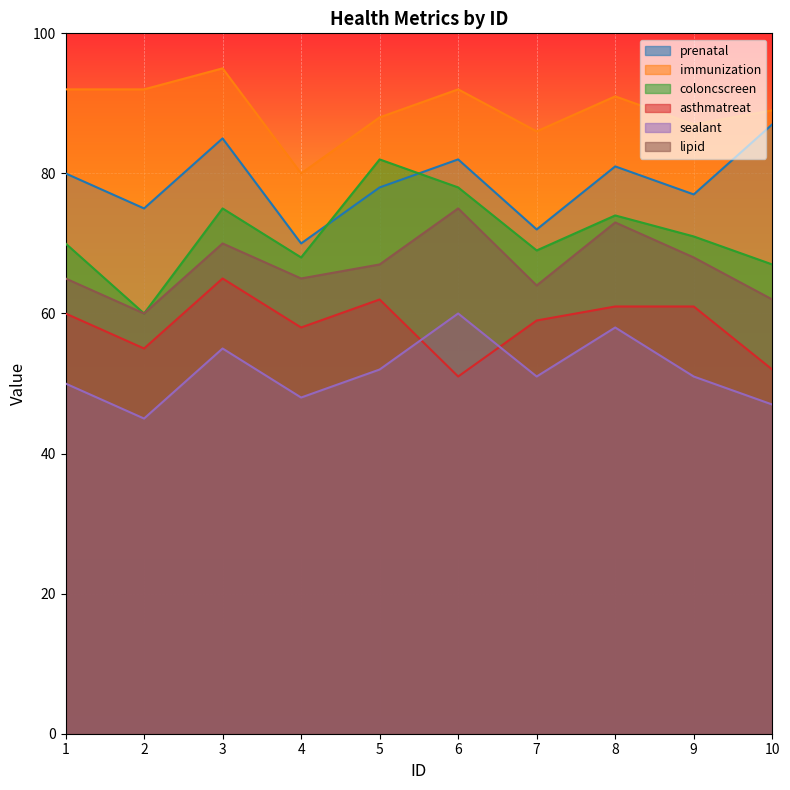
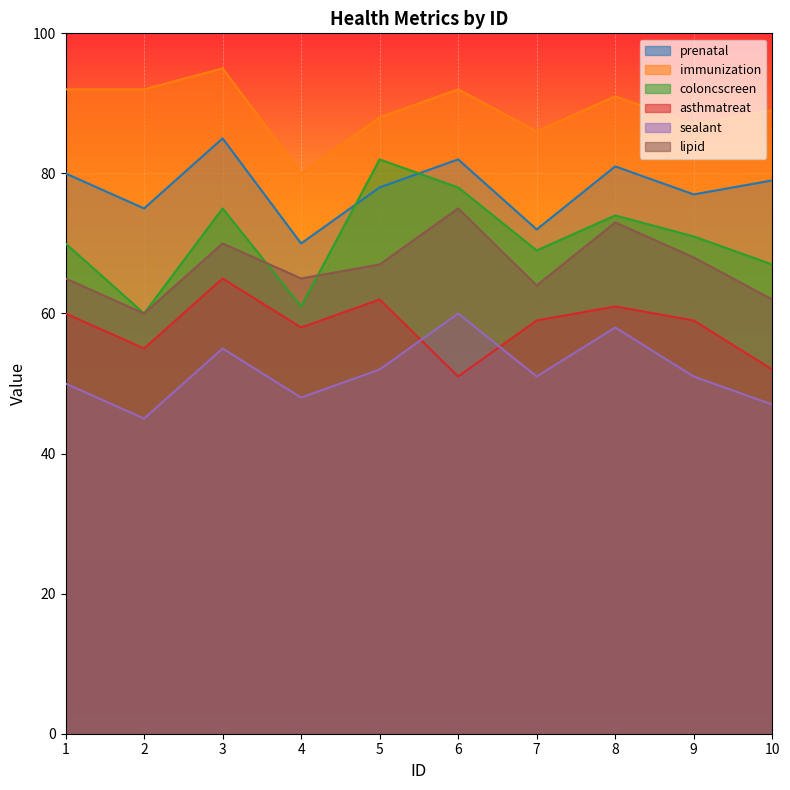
coloncscreen, 4: 68 -> 61
asthmatreat, 9: 61 -> 59
prenatal, 10: 87 -> 79
